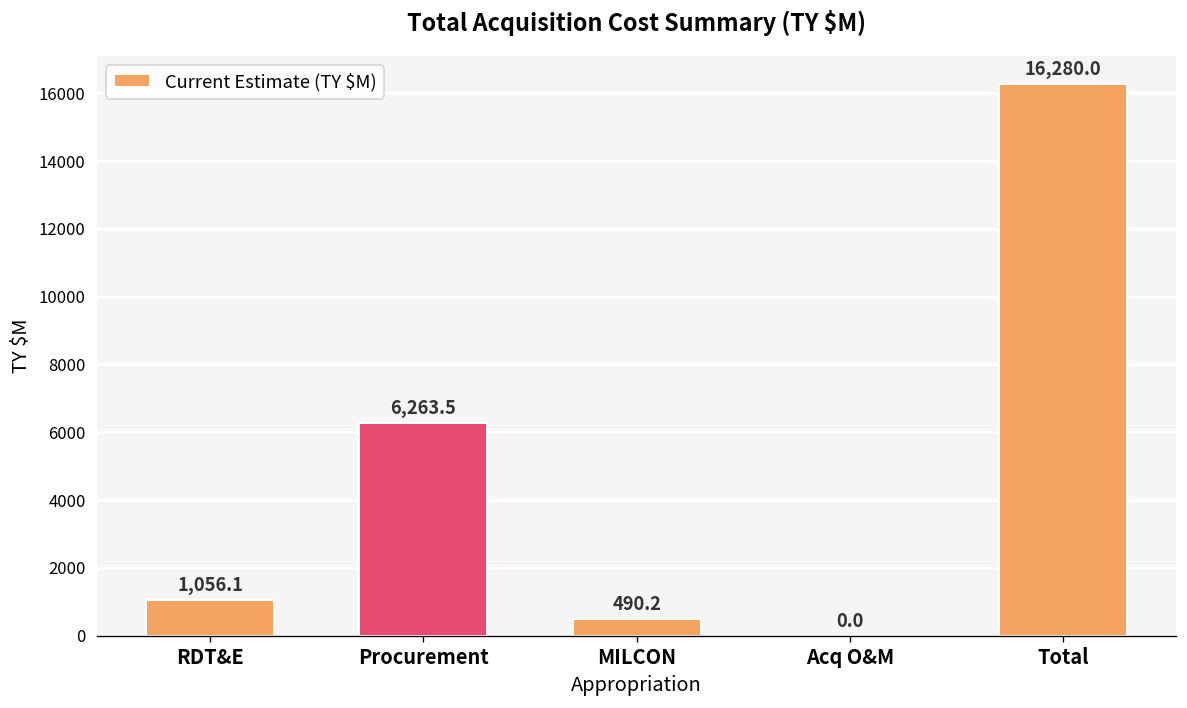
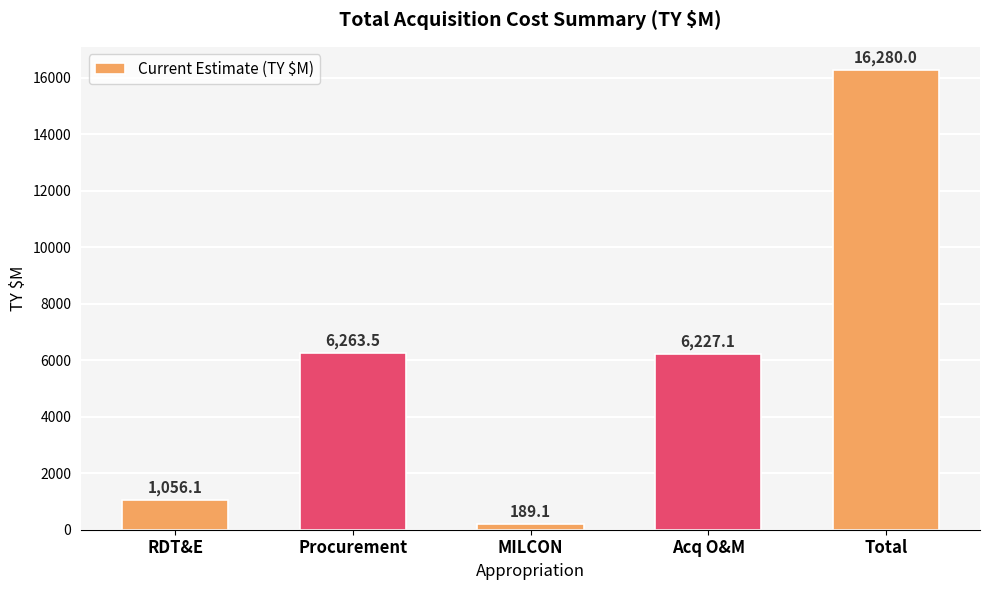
MILCON: 490.2 -> 189.1
Acq O&M: 0.0 -> 6,227.1
